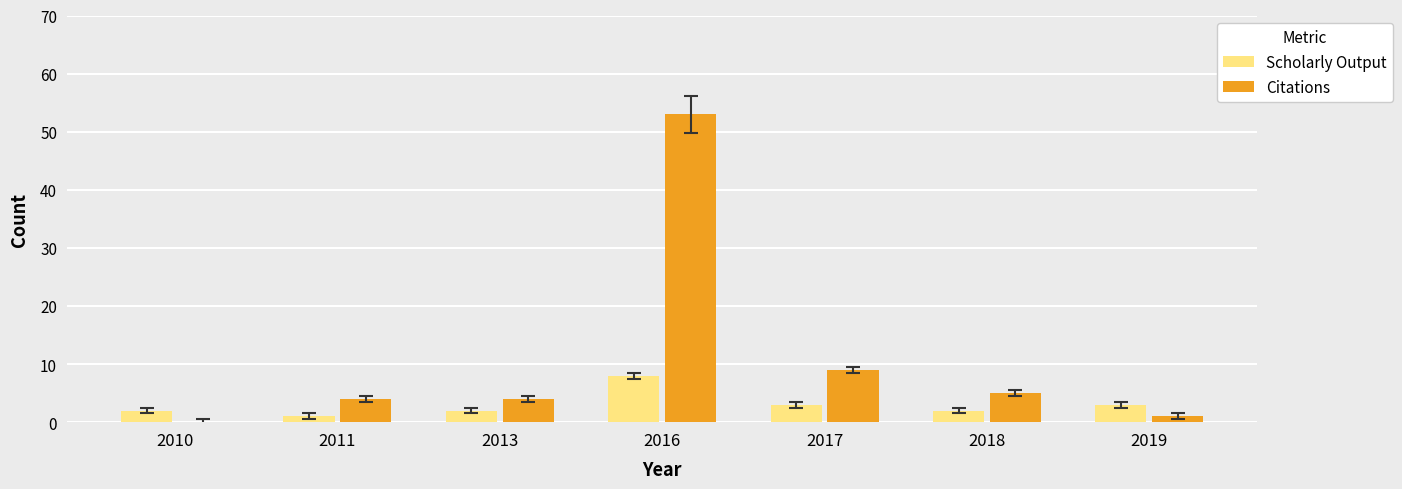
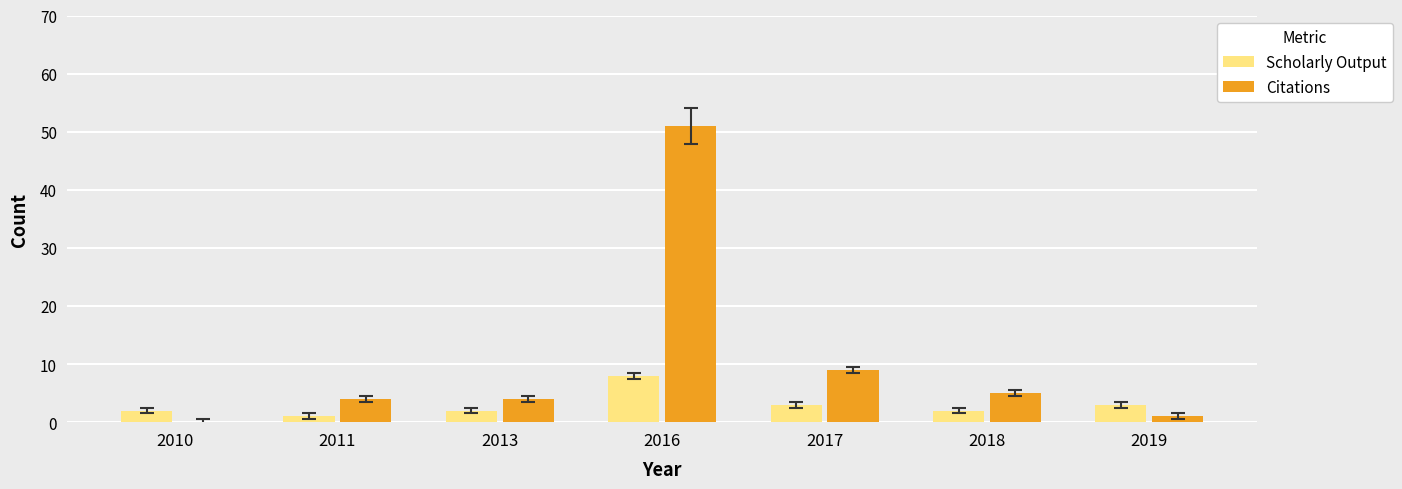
Citations, 2016: 53 -> 51
